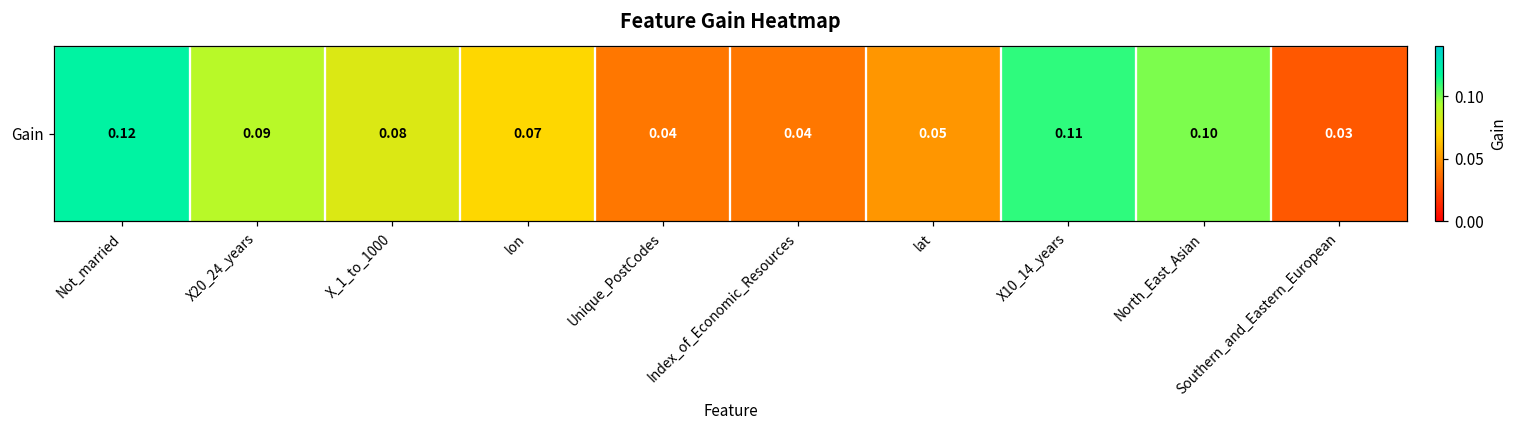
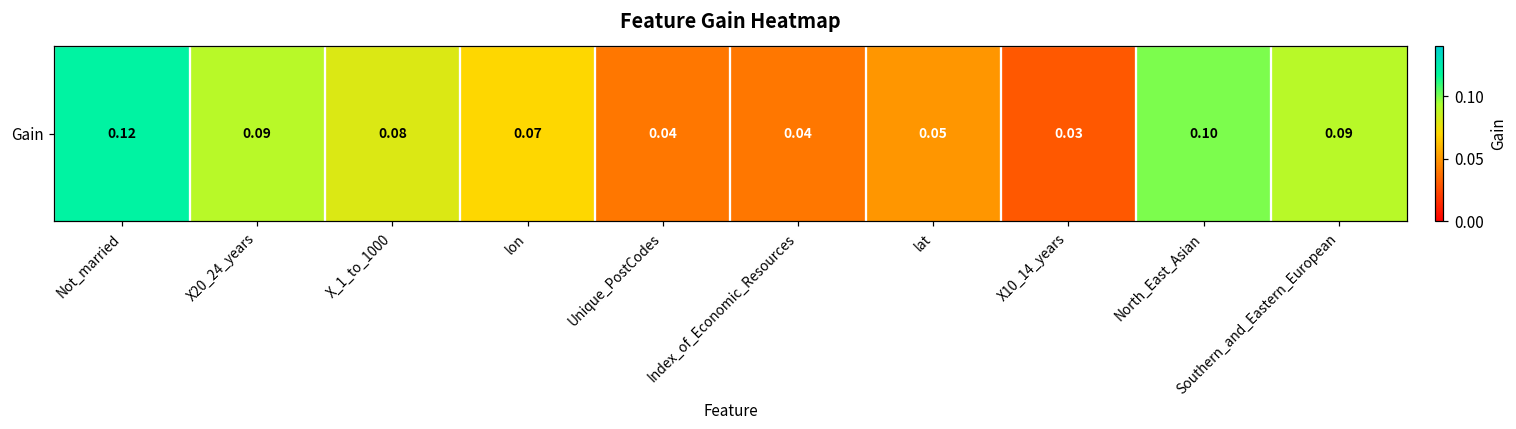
Gain, X10_14_years: 0.11 -> 0.03
Gain, Southern_and_Eastern_European: 0.03 -> 0.09
